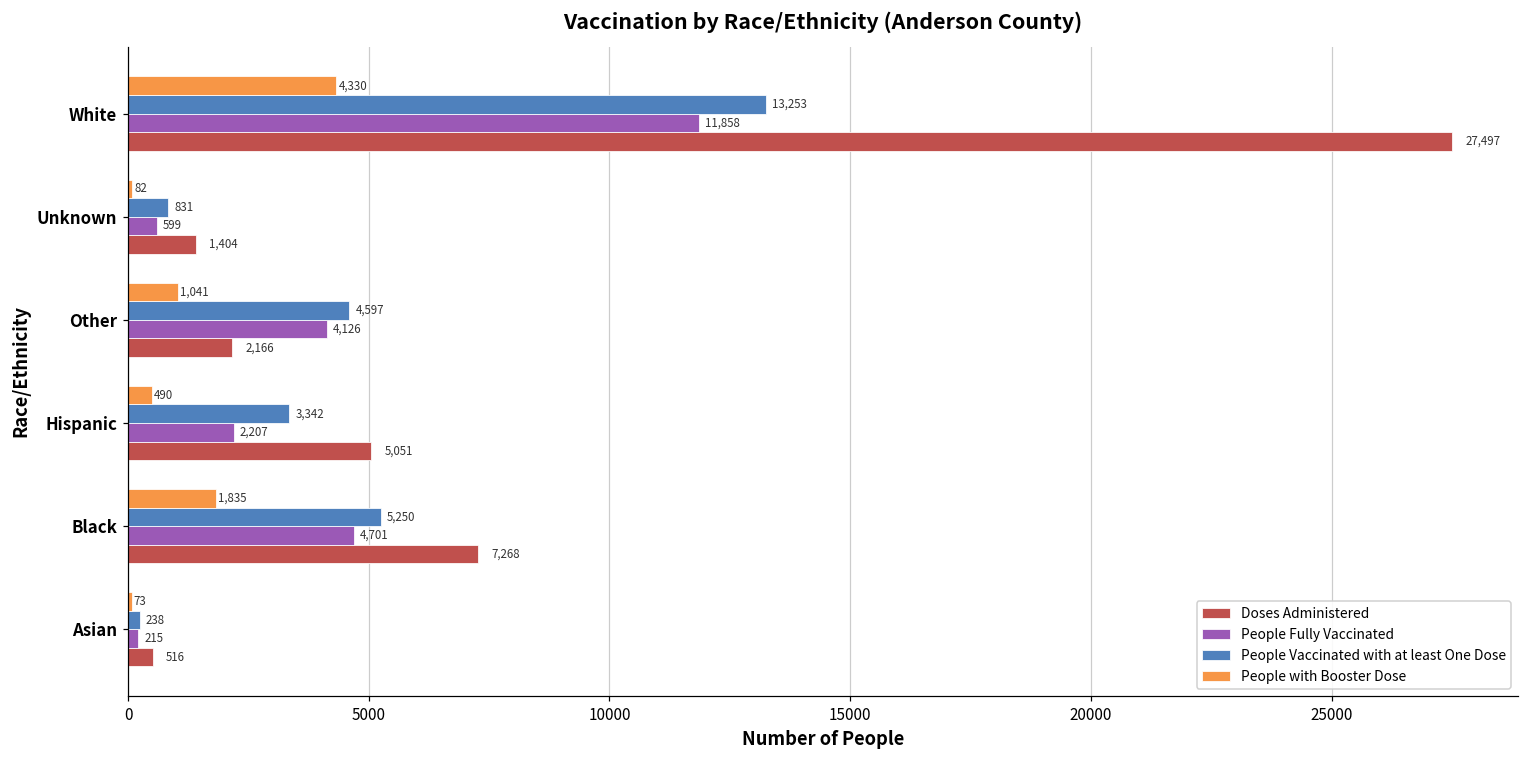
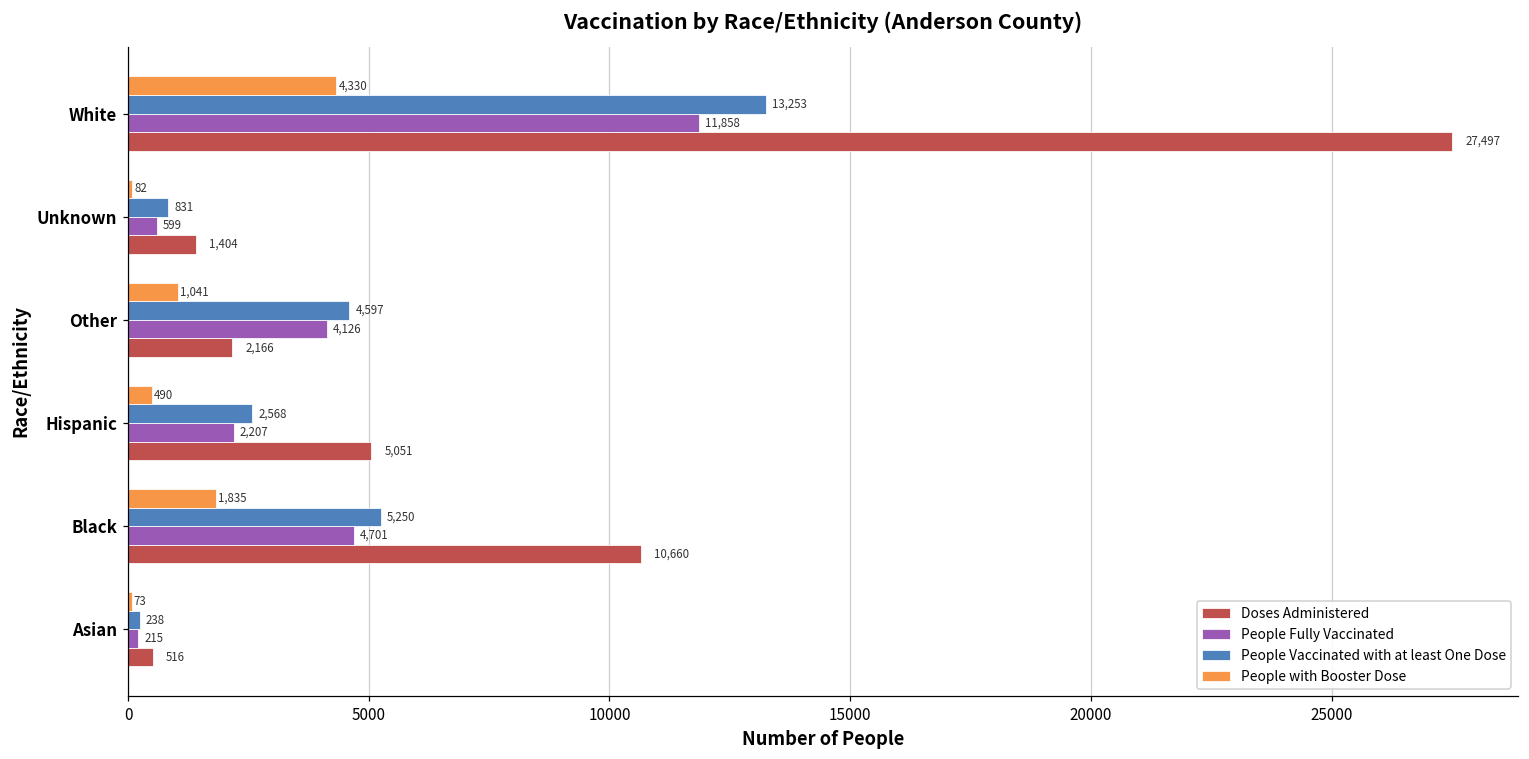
People Vaccinated with at least One Dose, Hispanic: 3,342 -> 2,568
Doses Administered, Black: 7,268 -> 10,660
